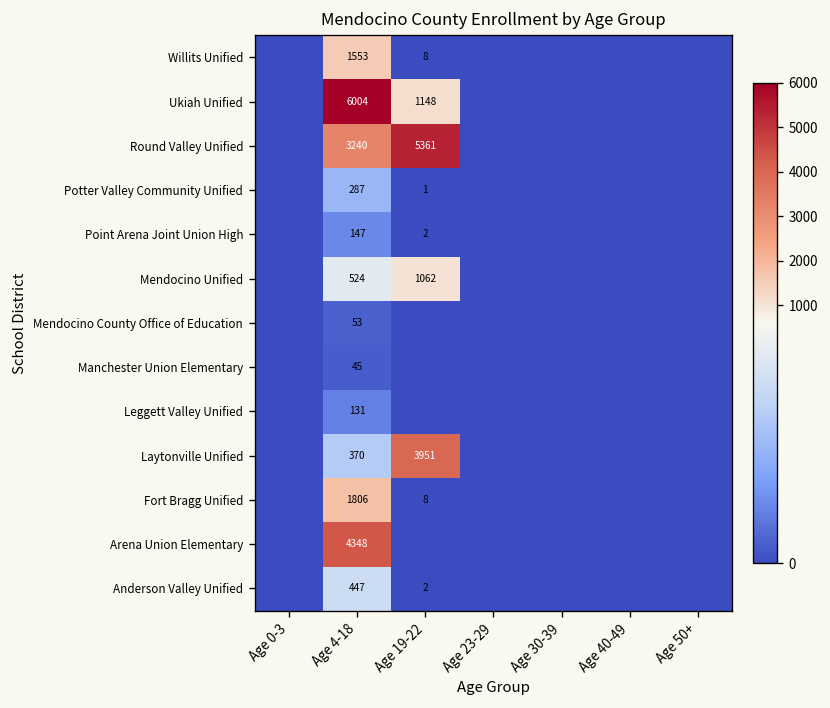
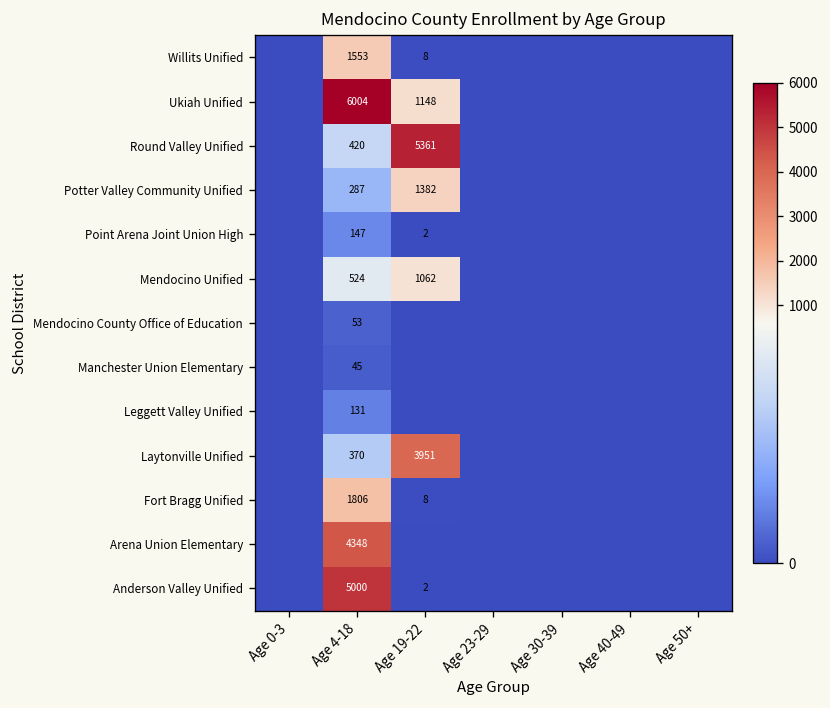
Round Valley Unified, Age 4-18: 3240 -> 420
Potter Valley Community Unified, Age 19-22: 1 -> 1382
Anderson Valley Unified, Age 4-18: 447 -> 5000
